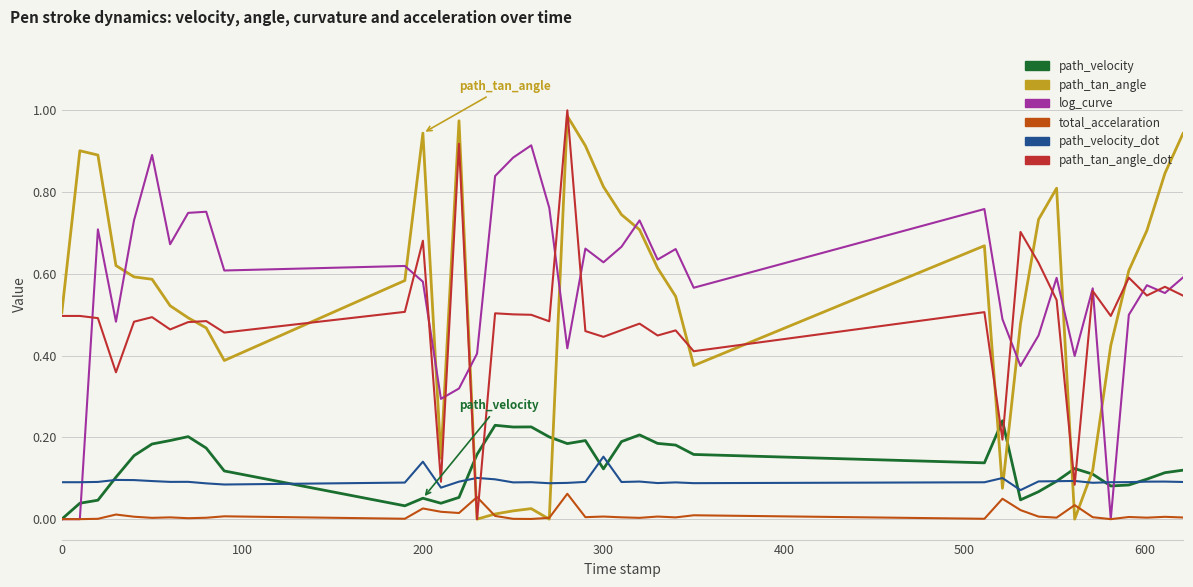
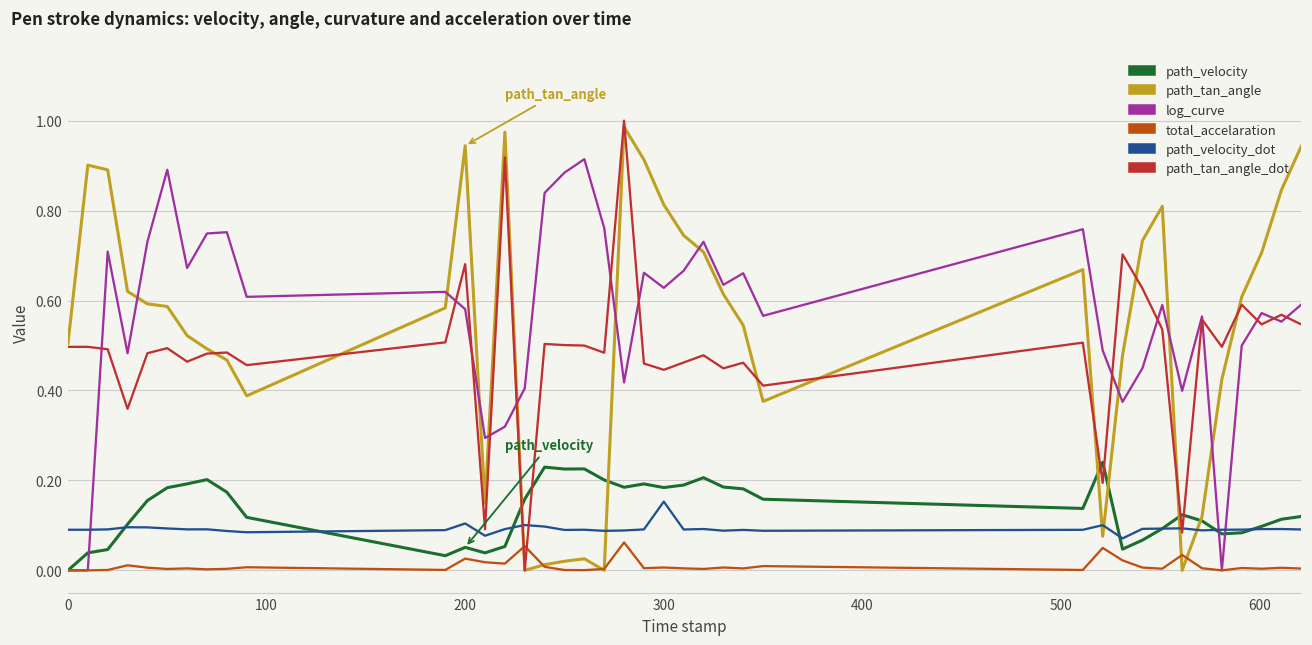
path_velocity_dot, 200: 0.14 -> 0.10
path_velocity, 300: 0.12 -> 0.18
